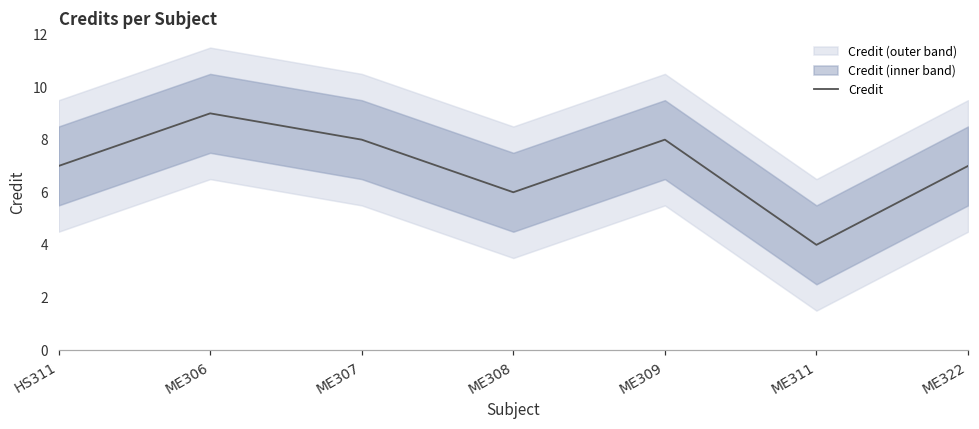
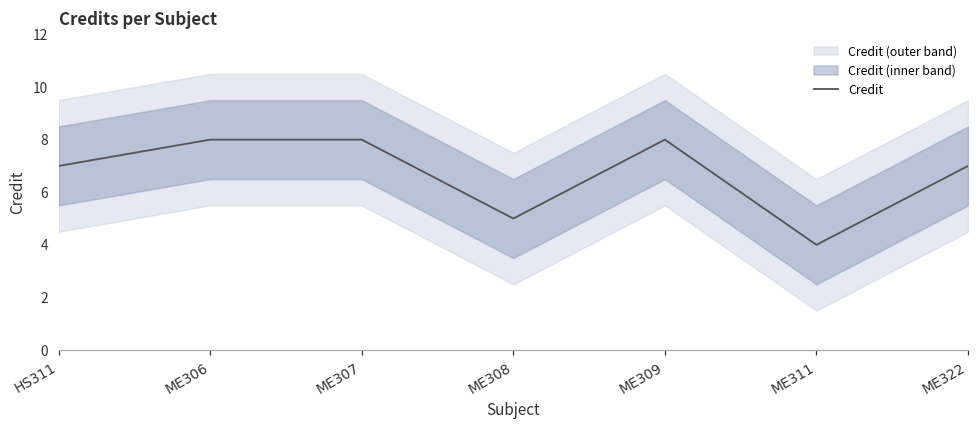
Credit, ME306: 9 -> 8
Credit, ME308: 6 -> 5
